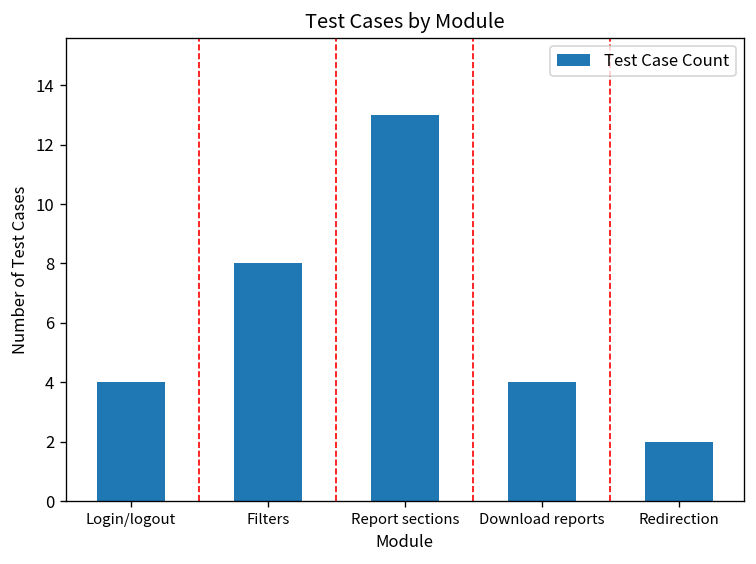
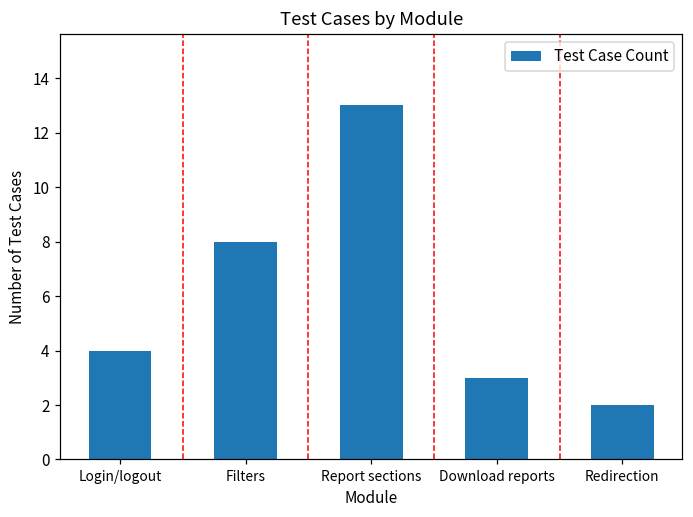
Download reports: 4 -> 3
